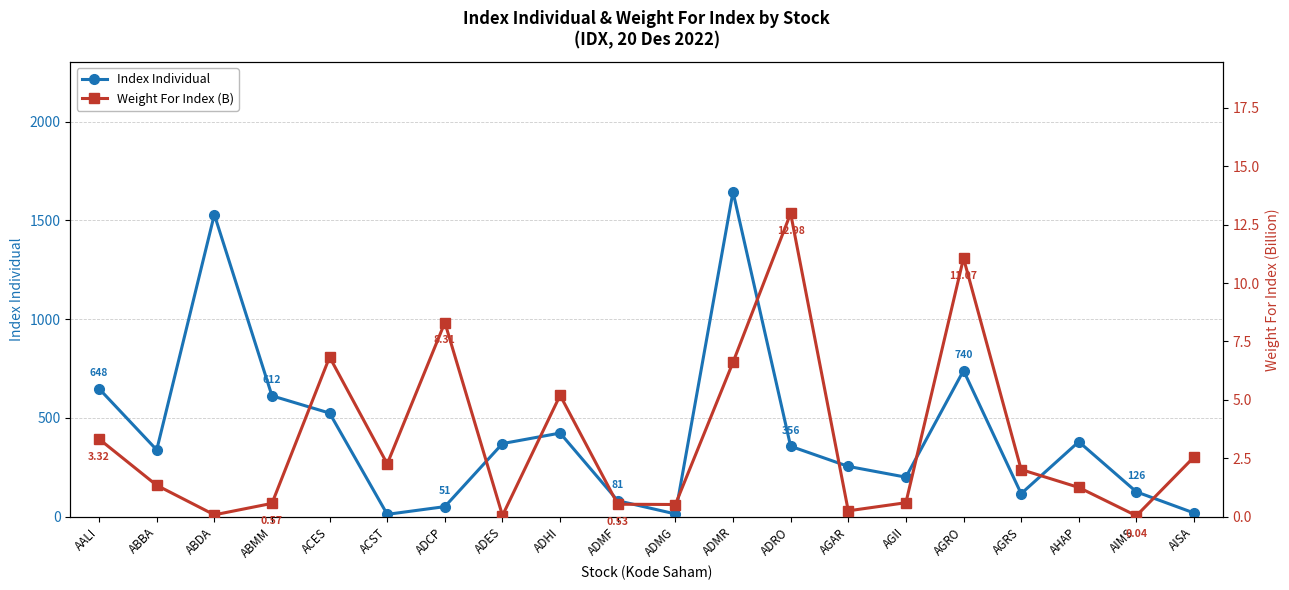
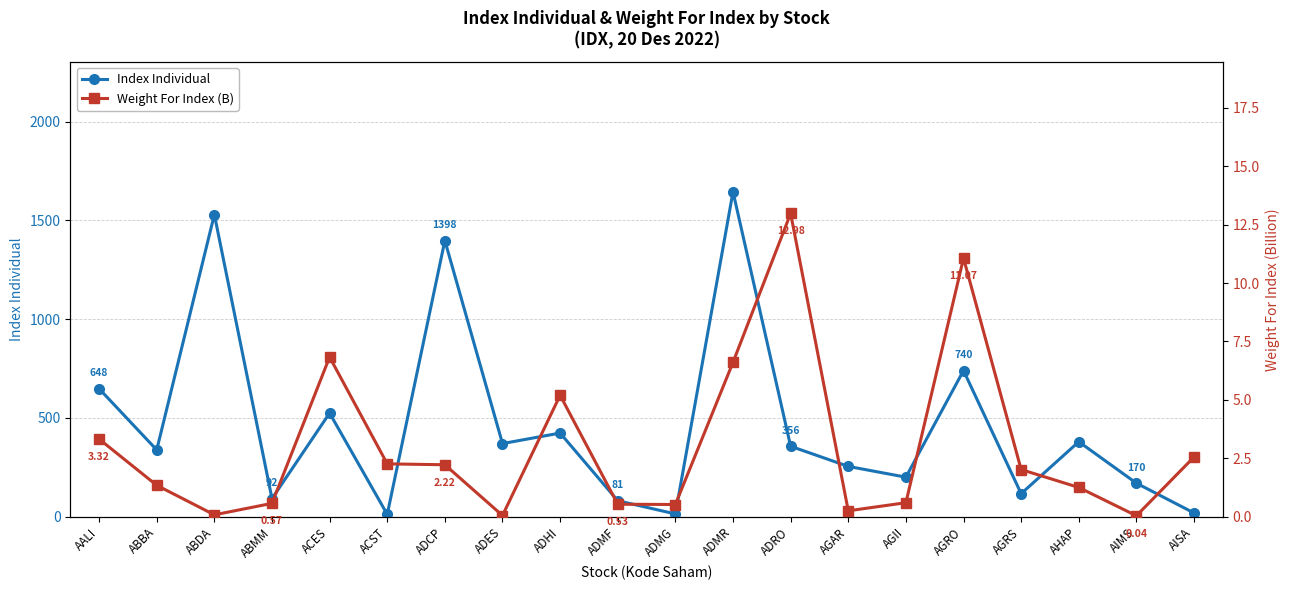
Index Individual, ABMM: 612 -> 92
Index Individual, ADCP: 51 -> 1398
Index Individual, AIMS: 126 -> 170
Weight For Index (B), ADCP: 8.31 -> 2.22
